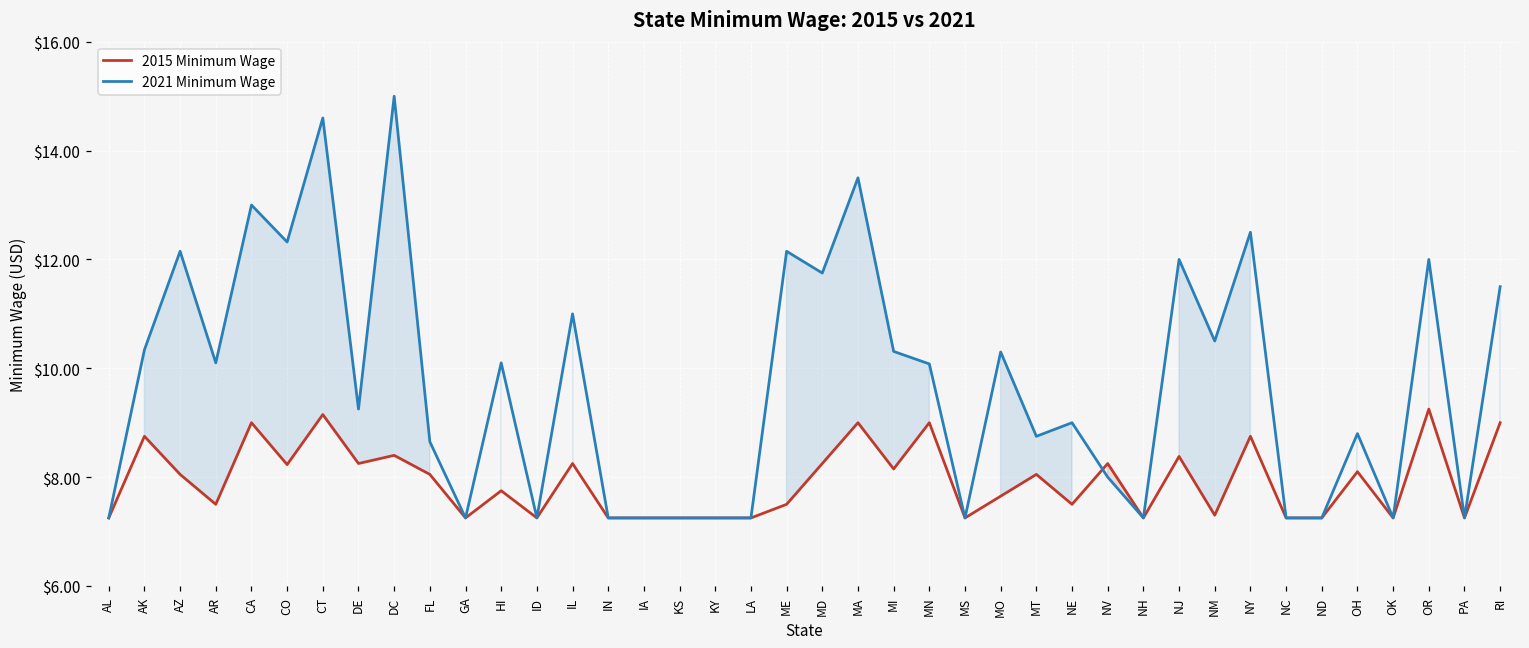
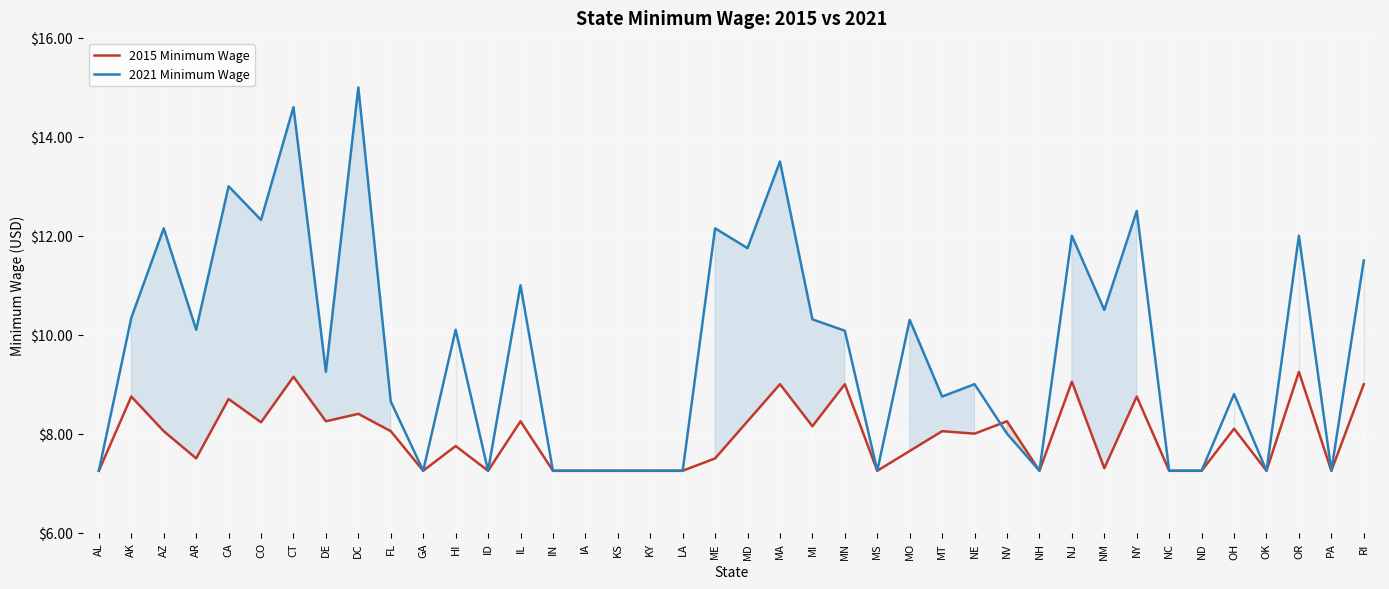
2015 Minimum Wage, CA: $9.0 -> $8.7
2015 Minimum Wage, NE: $7.5 -> $8.0
2015 Minimum Wage, NJ: $8.4 -> $9.1
